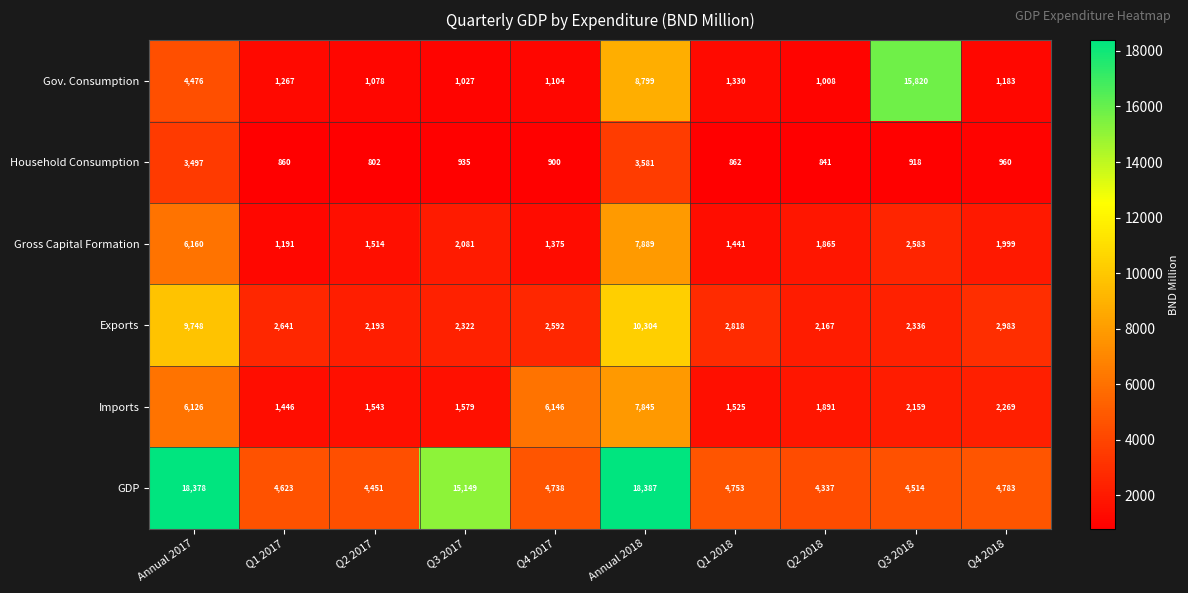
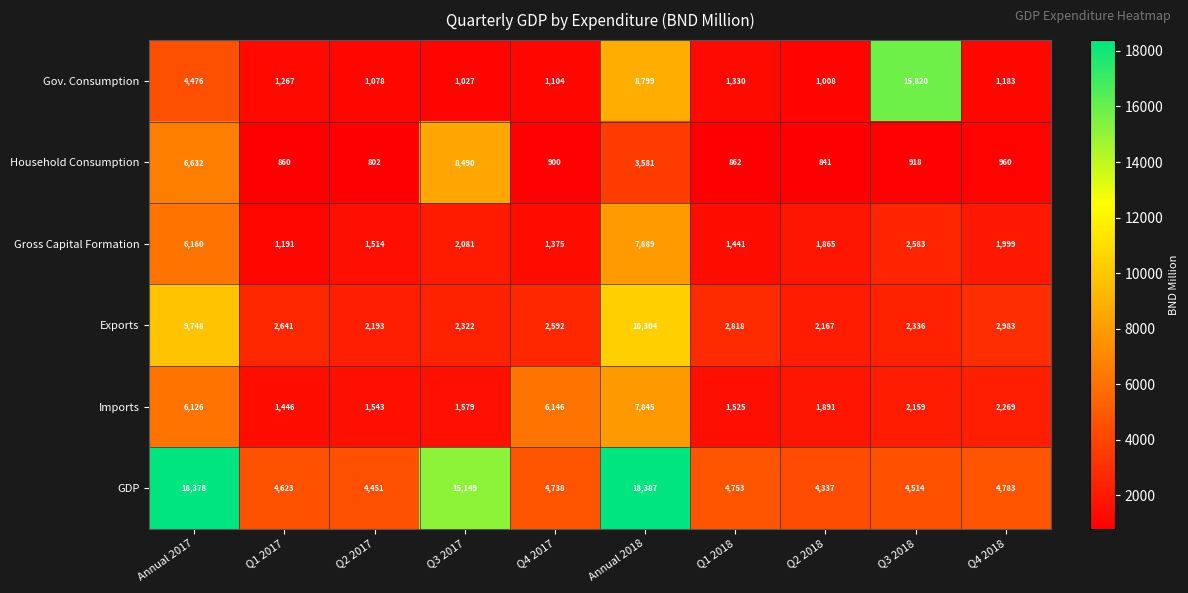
Household Consumption, Annual 2017: 3,497 -> 6,632
Household Consumption, Q3 2017: 935 -> 8,490
